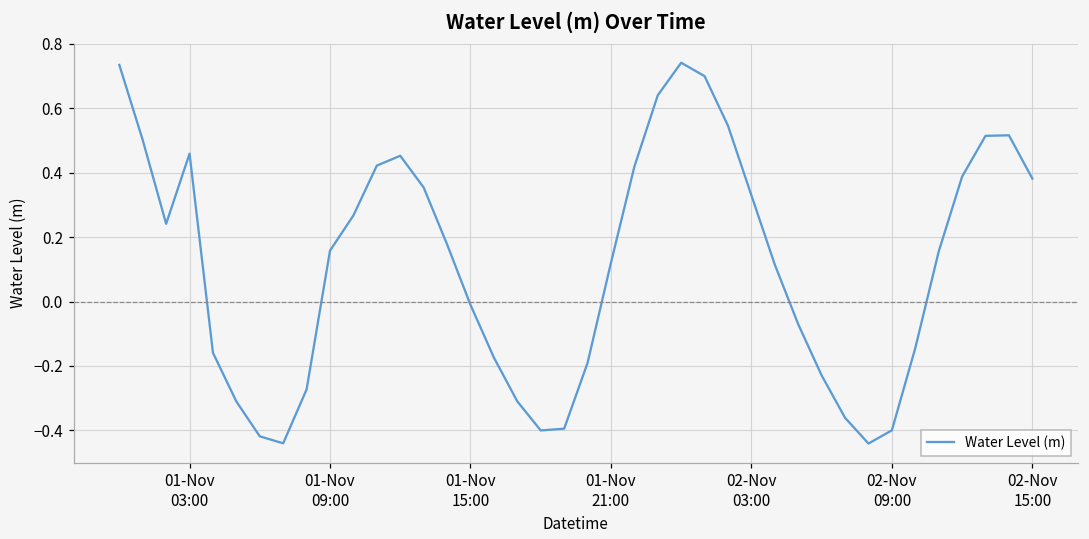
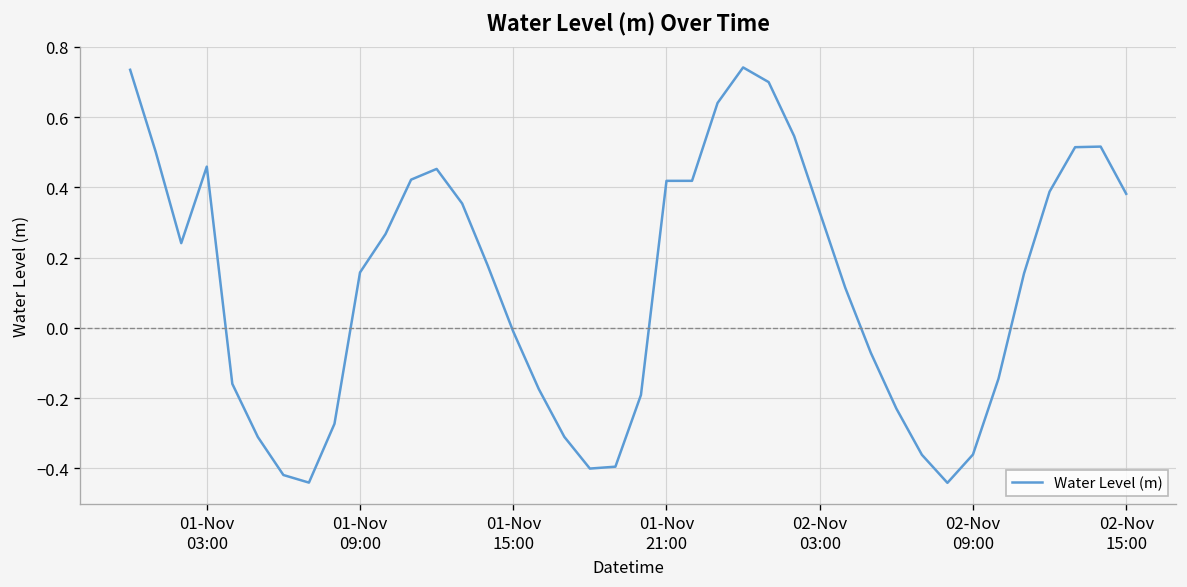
01-Nov 21:00: 0.12 -> 0.42
02-Nov 09:00: -0.40 -> -0.36
